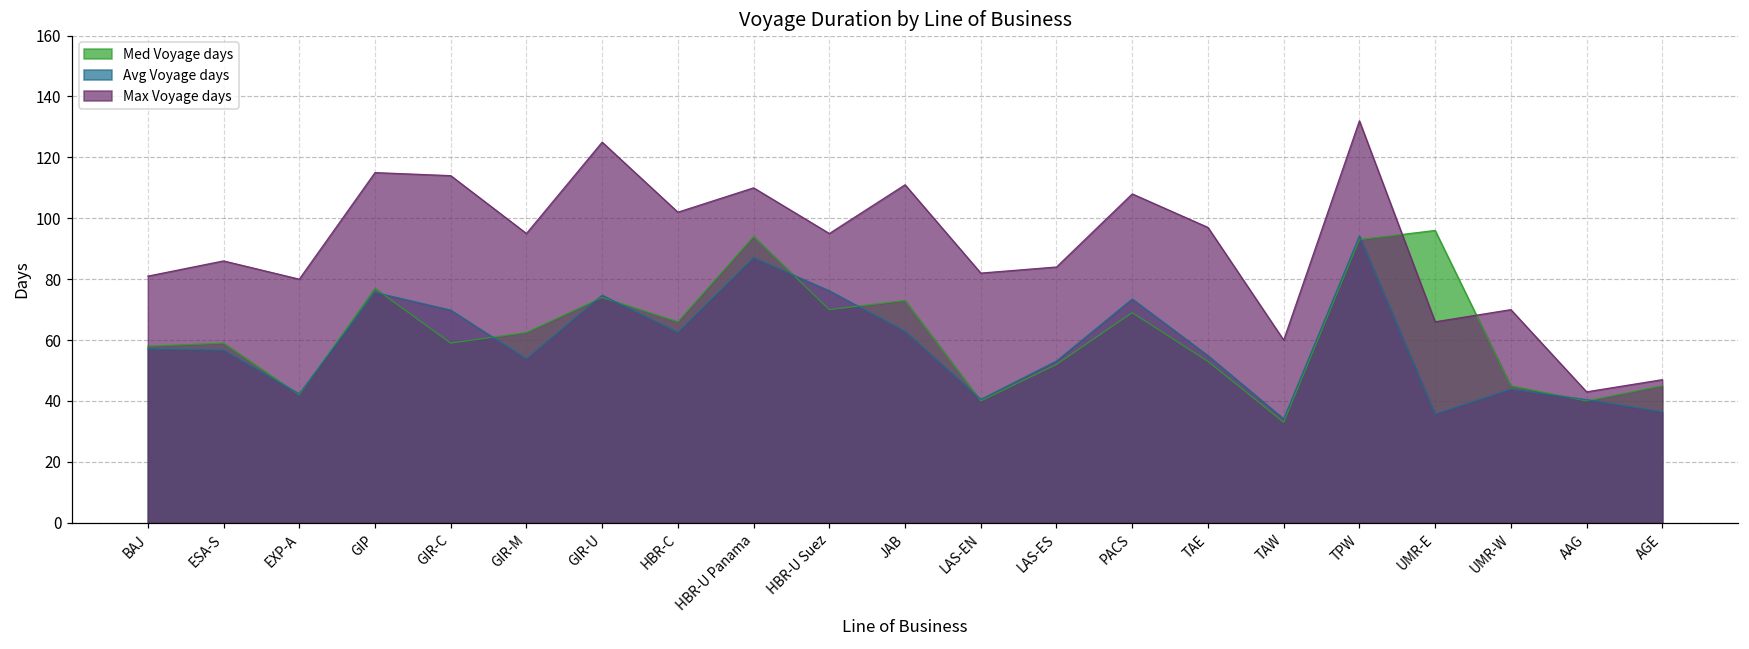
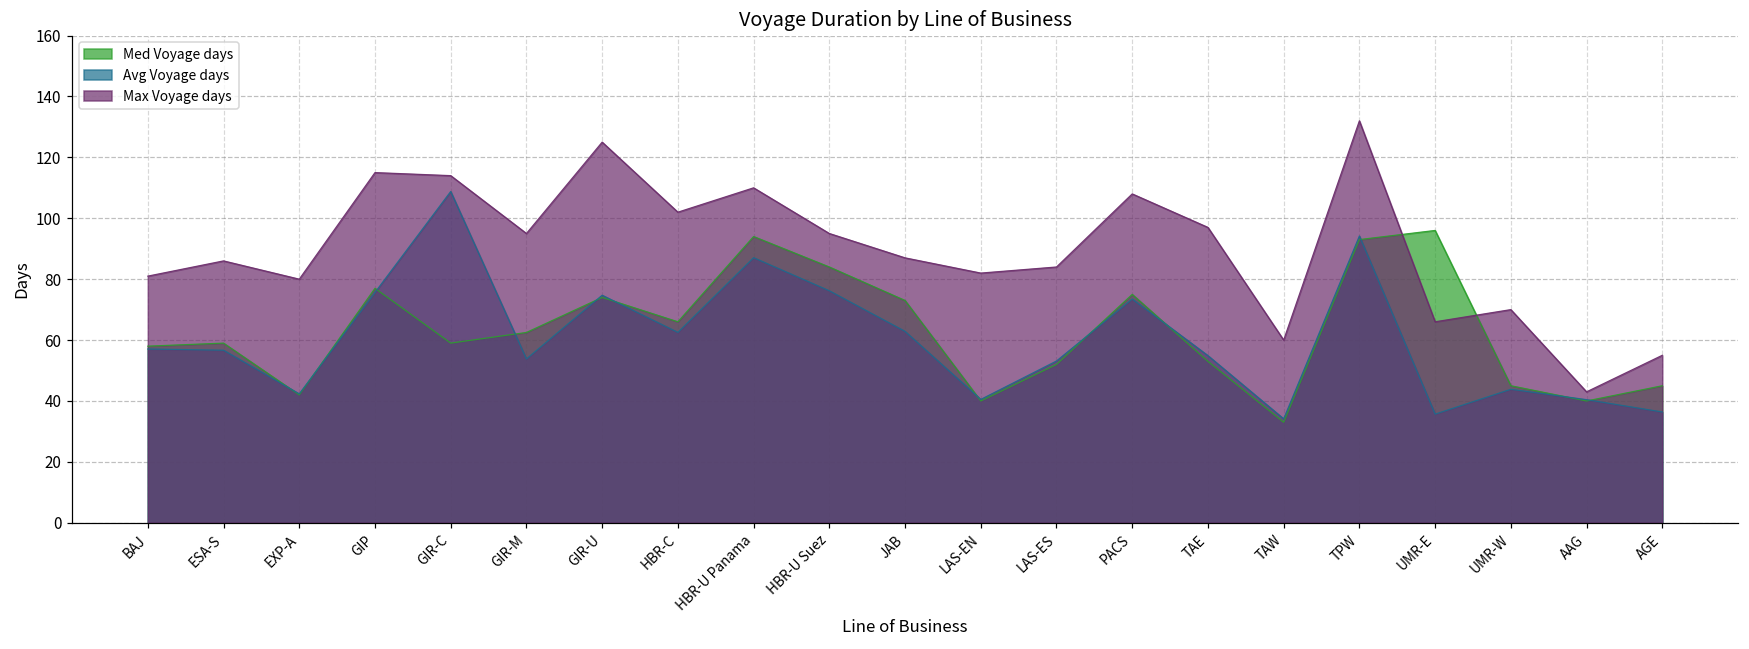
Avg Voyage days, GIR-C: 70 -> 109
Med Voyage days, HBR-U Suez: 70 -> 84
Max Voyage days, JAB: 111 -> 87
Med Voyage days, PACS: 69 -> 75
Max Voyage days, AGE: 47 -> 55
